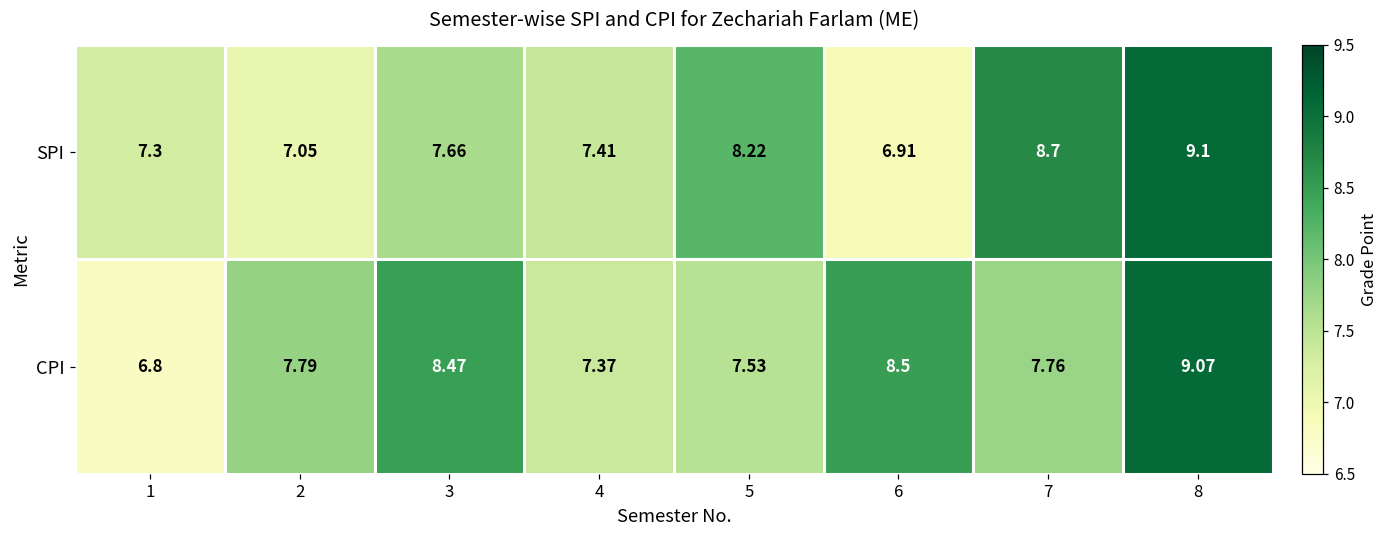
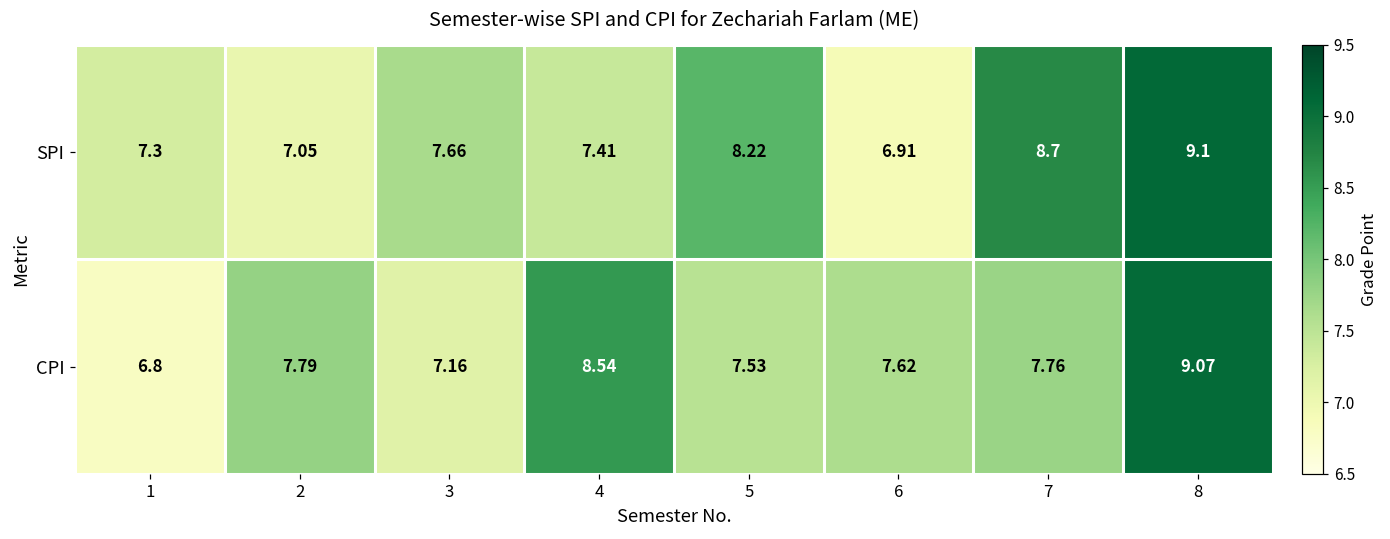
CPI, 3: 8.47 -> 7.16
CPI, 4: 7.37 -> 8.54
CPI, 6: 8.5 -> 7.62
